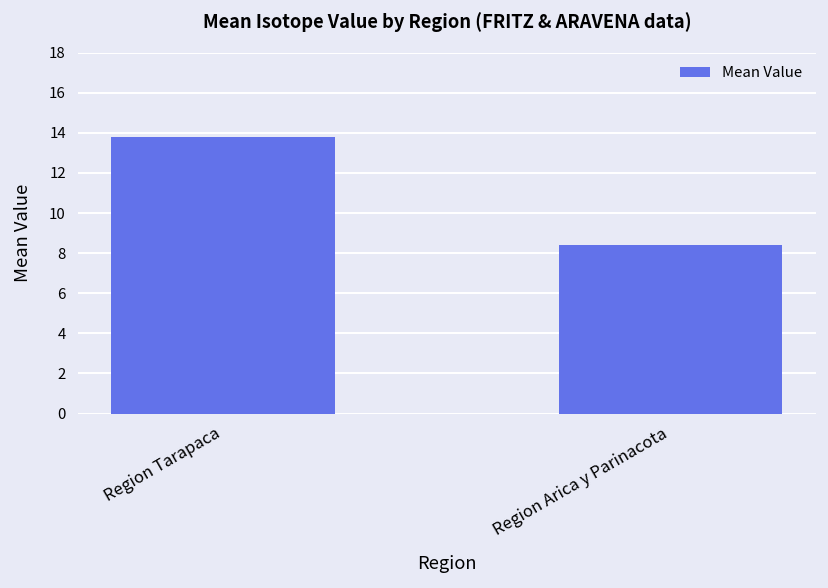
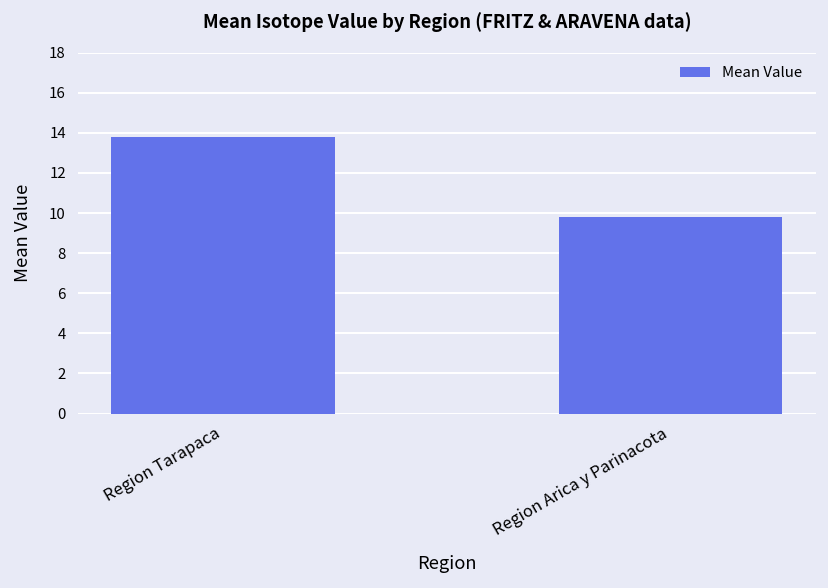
Region Arica y Parinacota: 8.4 -> 9.8
